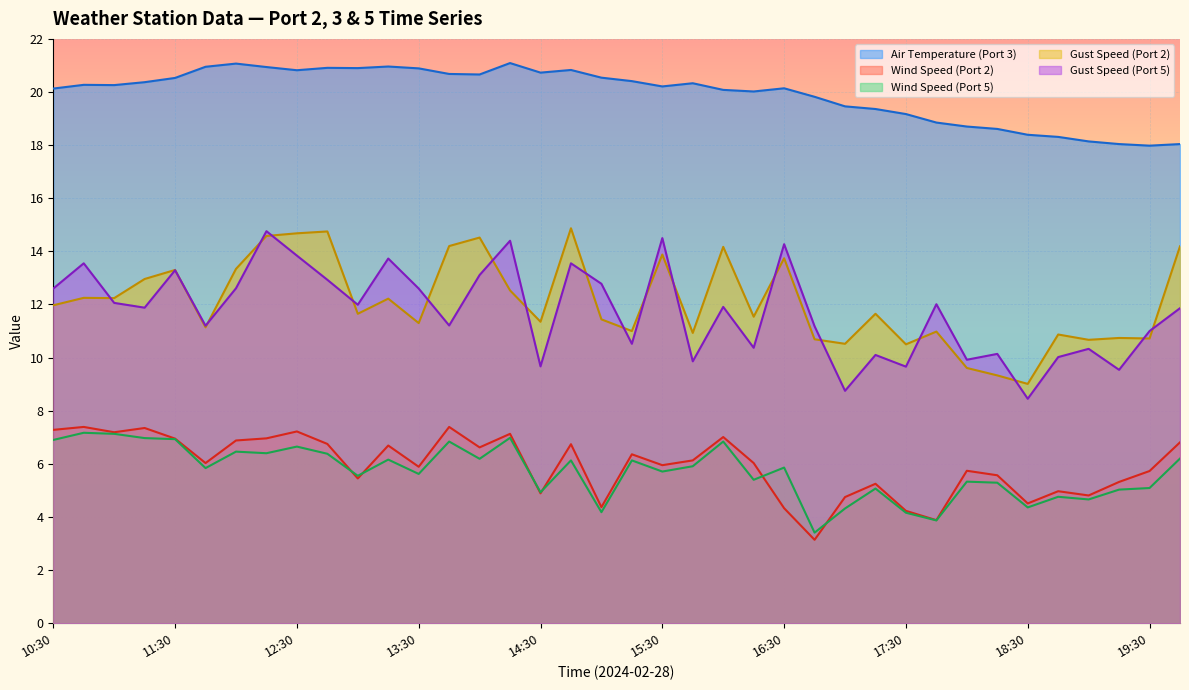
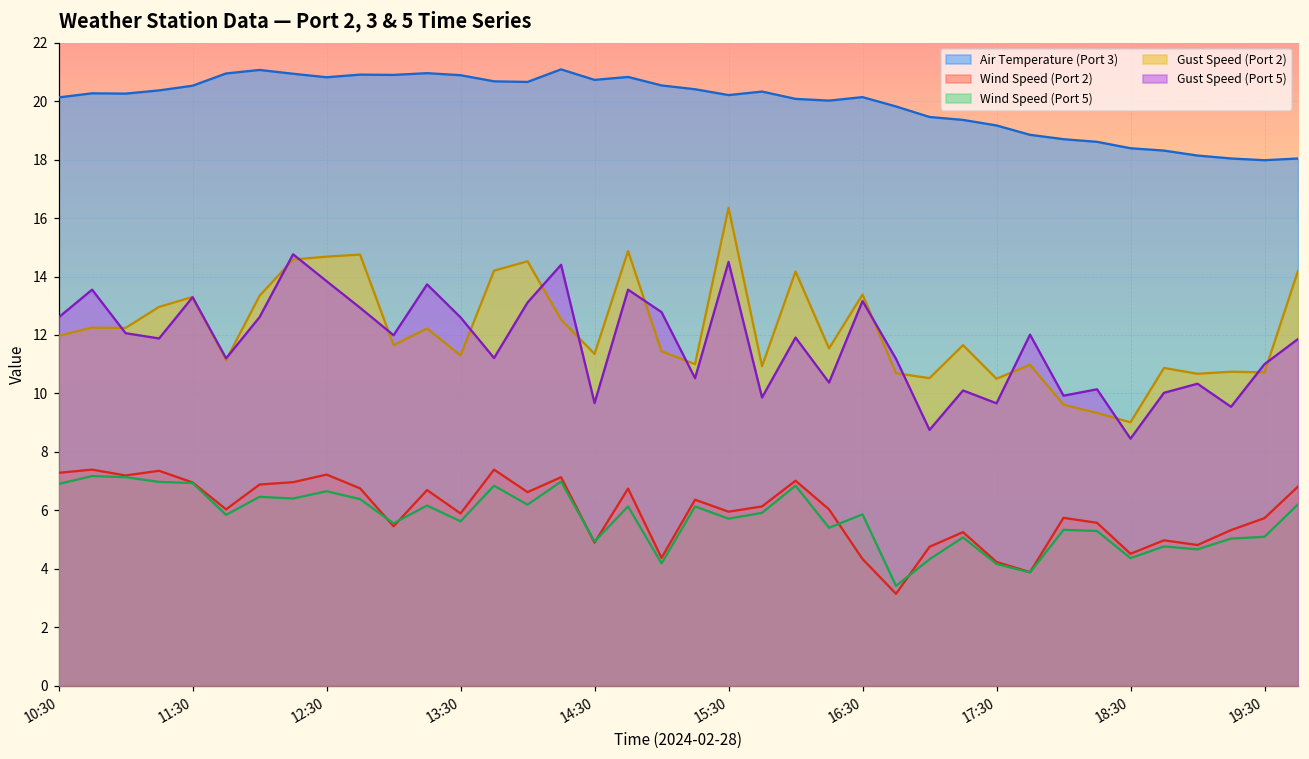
Gust Speed (Port 2), 15:30: 13.9 -> 16.4
Gust Speed (Port 2), 16:30: 13.7 -> 13.4
Gust Speed (Port 5), 16:30: 14.3 -> 13.2
